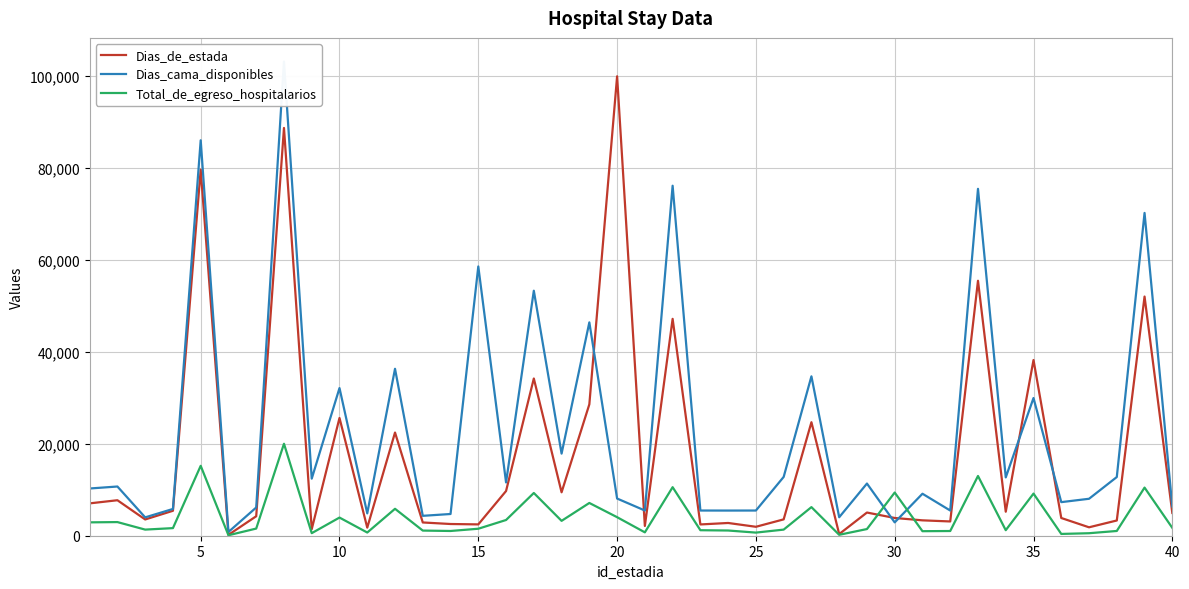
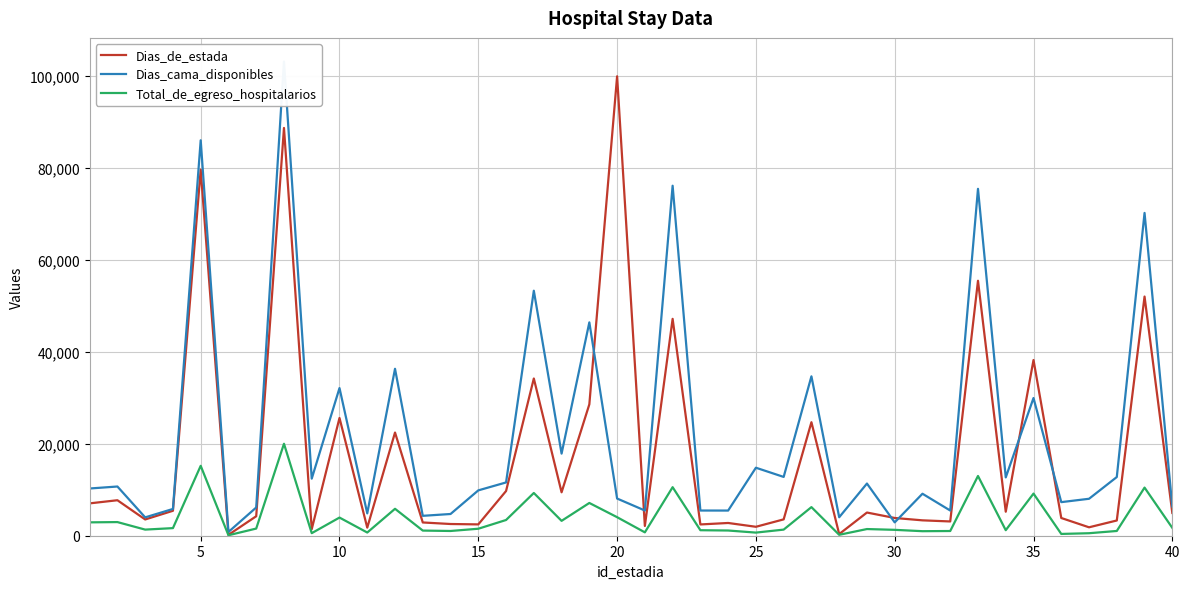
Dias_cama_disponibles, 15: 59,000 -> 10,000
Dias_cama_disponibles, 25: 5,000 -> 15,000
Total_de_egreso_hospitalarios, 30: 9,000 -> 1,000
